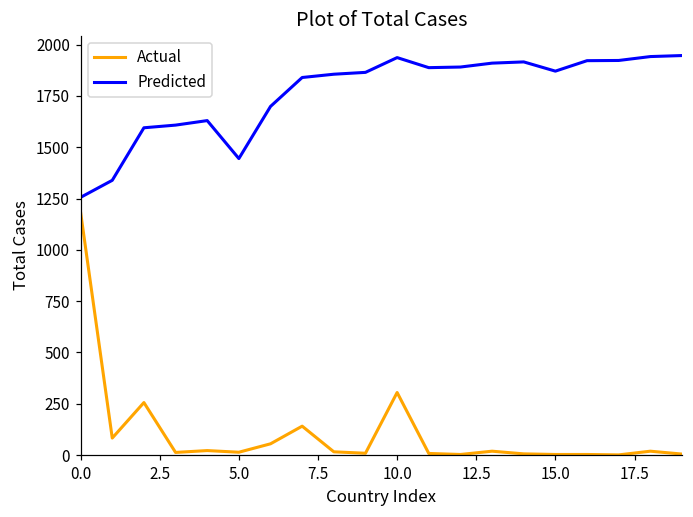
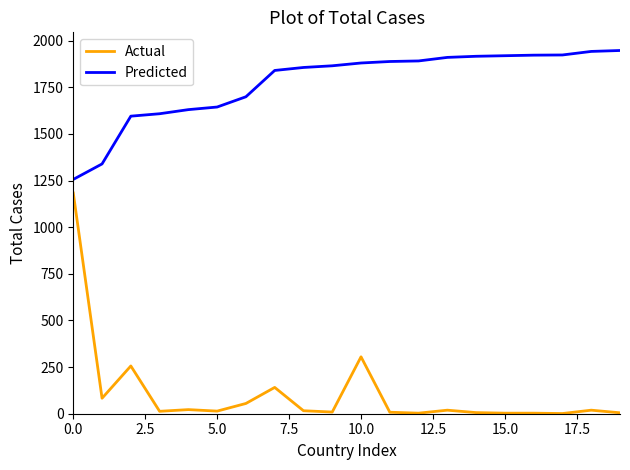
Predicted, 5.0: 1450 -> 1640
Predicted, 10.0: 1940 -> 1880
Predicted, 15.0: 1870 -> 1920
